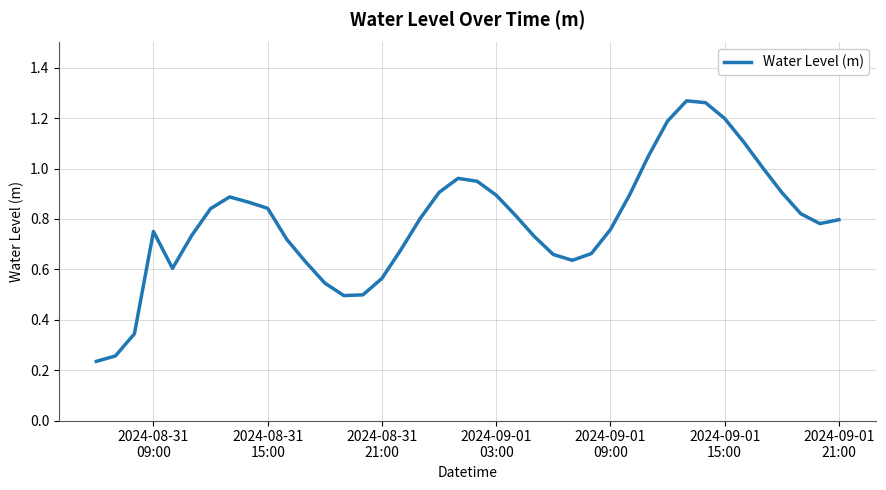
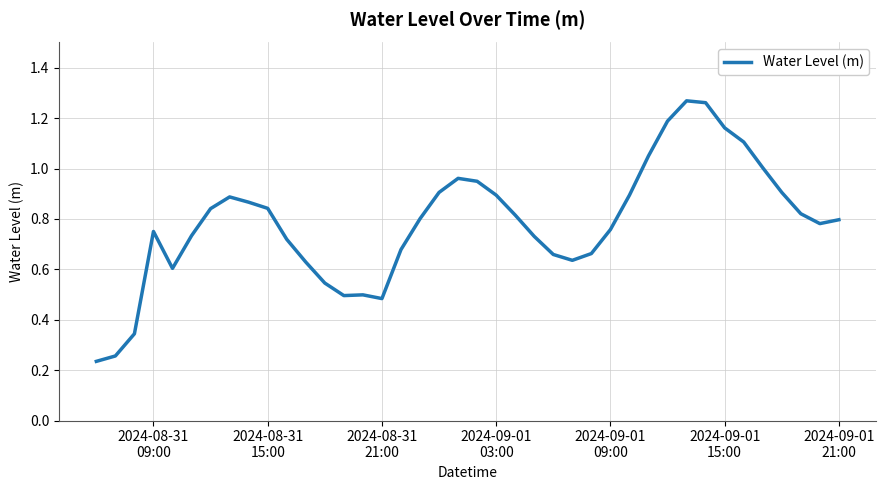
2024-08-31 21:00: 0.56 -> 0.48
2024-09-01 15:00: 1.20 -> 1.16
